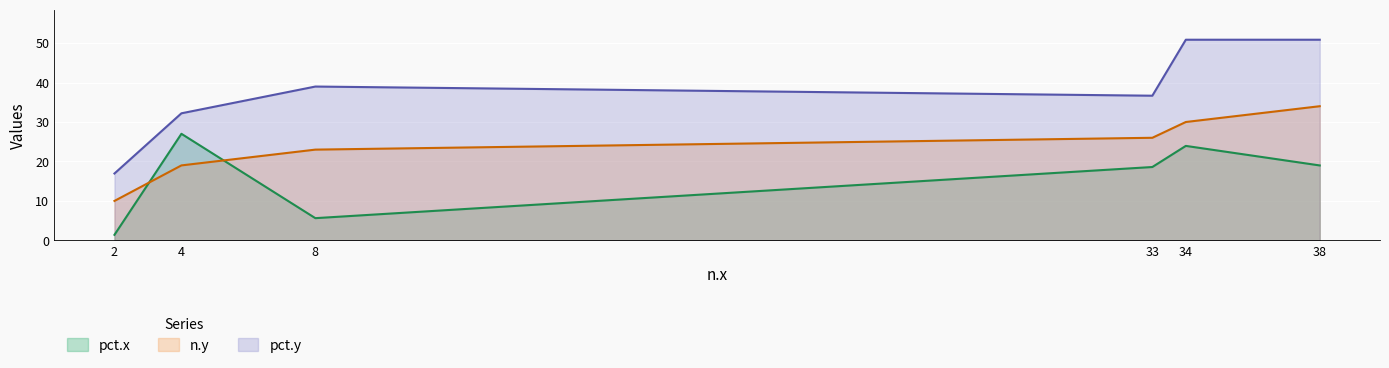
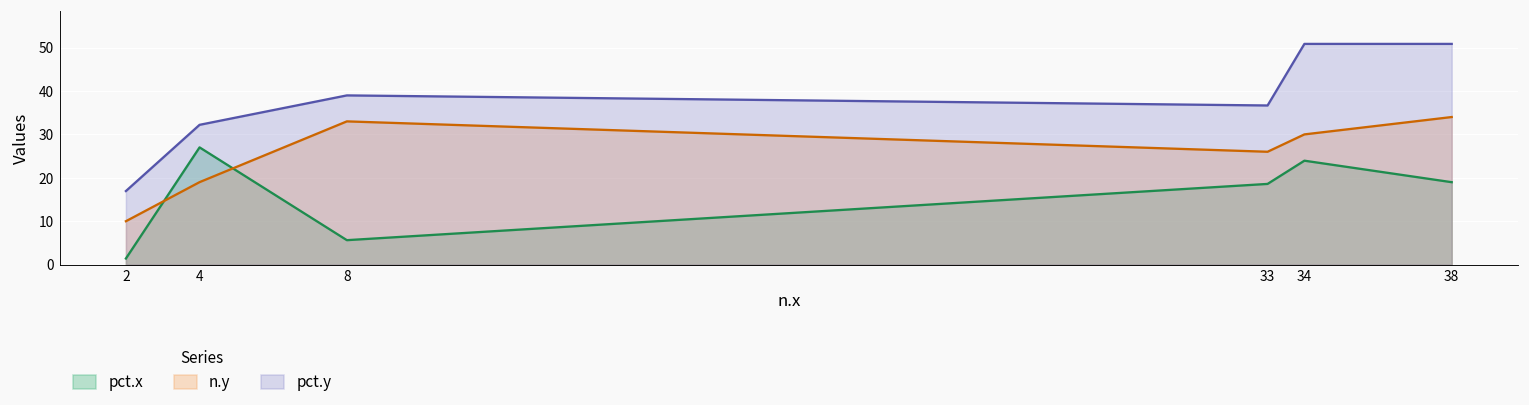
n.y, 8: 23 -> 33
